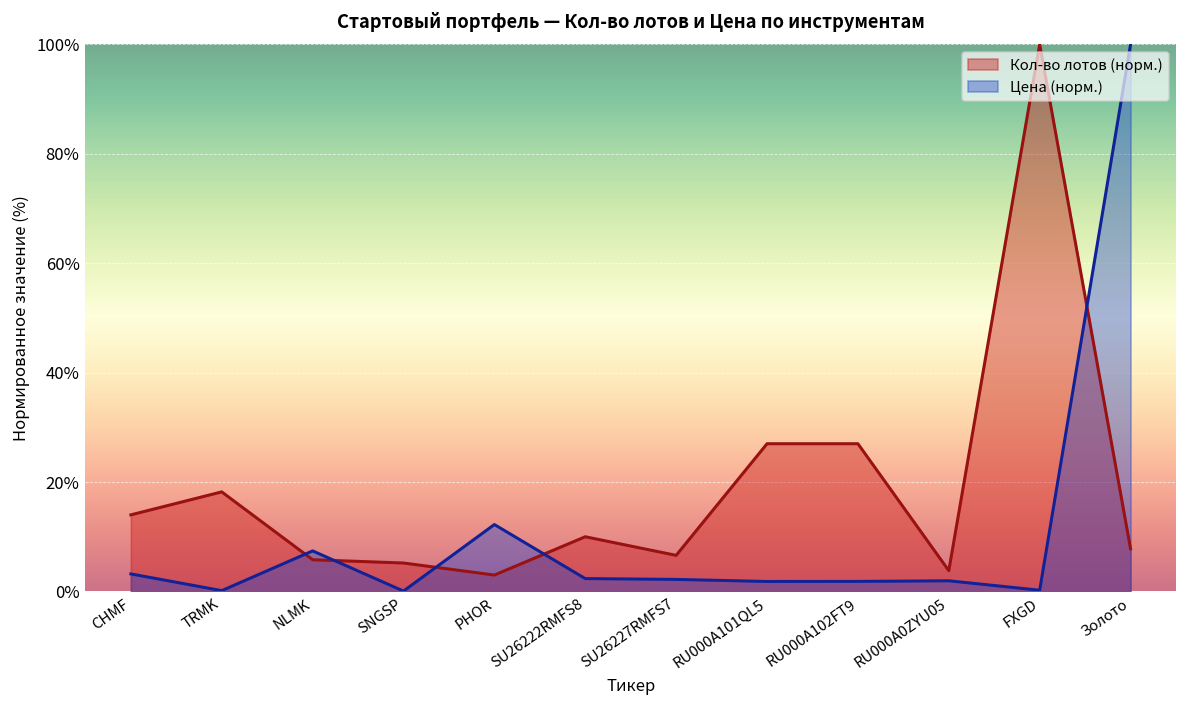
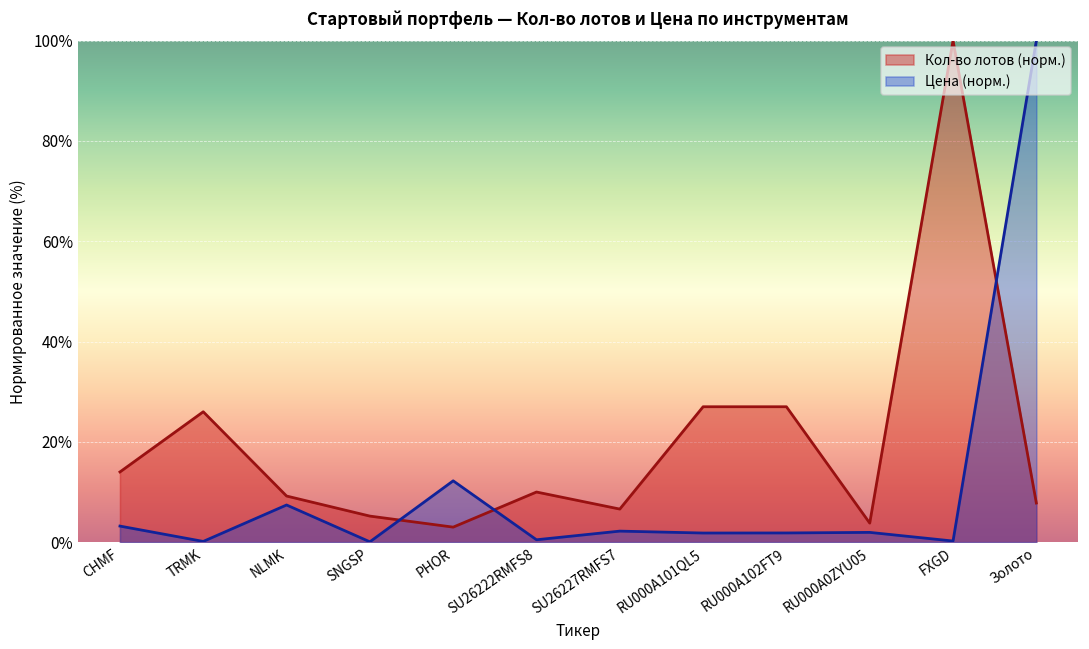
Кол-во лотов (норм.), TRMK: 18% -> 26%
Кол-во лотов (норм.), NLMK: 6% -> 9%
Цена (норм.), SU26222RMFS8: 2% -> 0%
